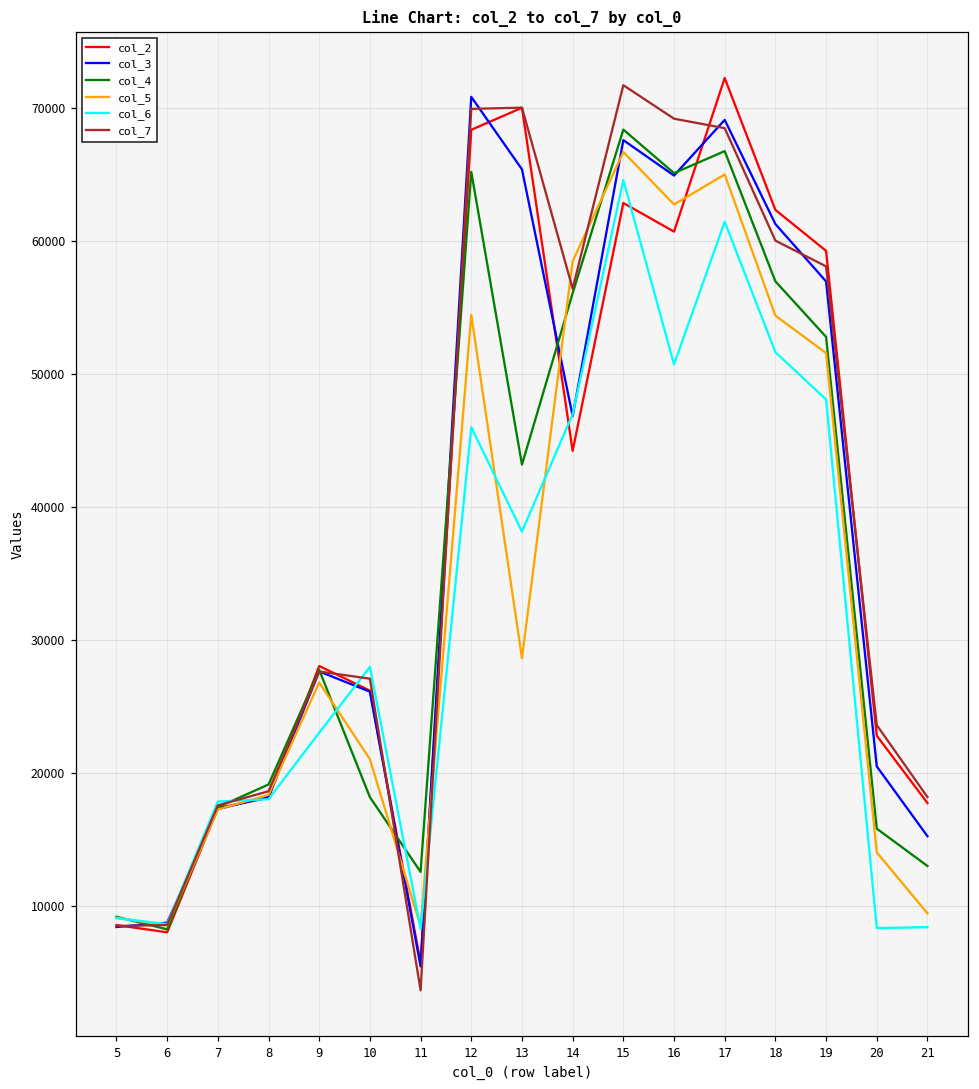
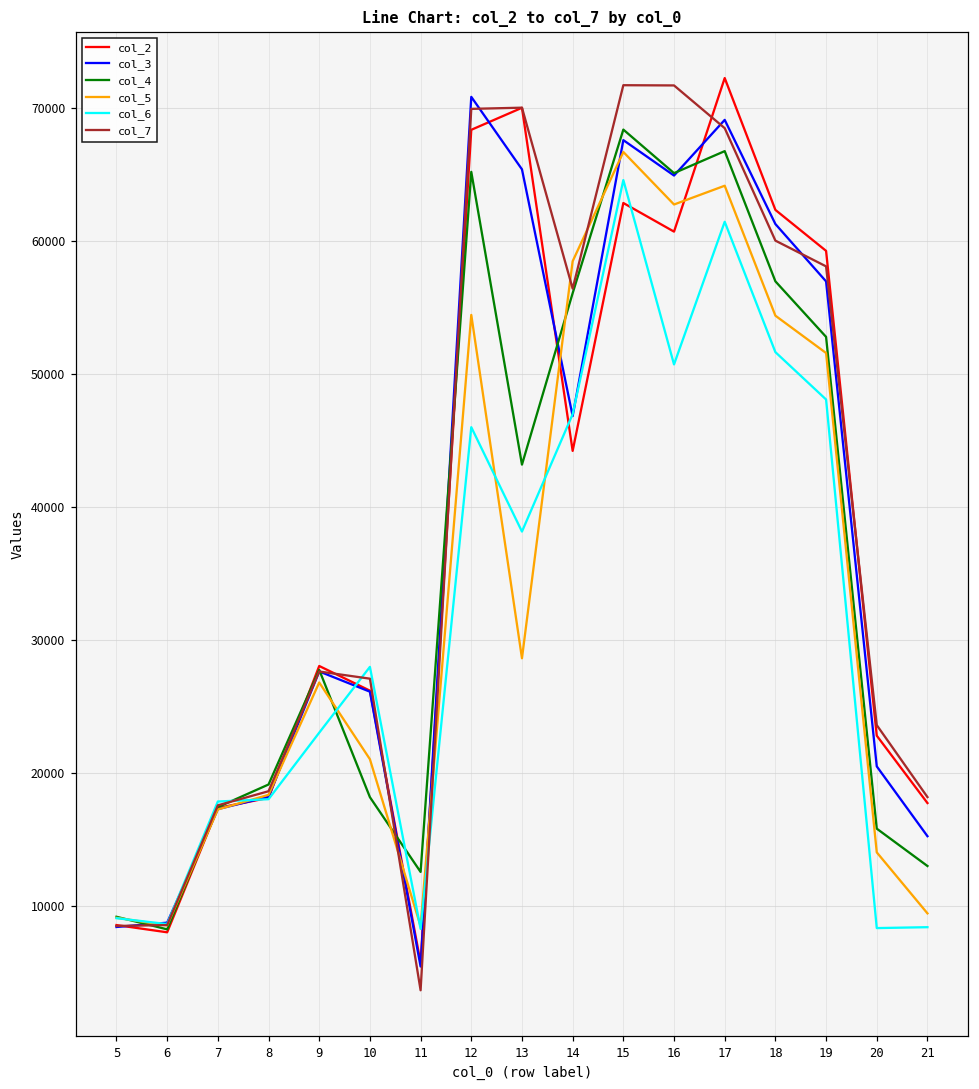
col_7, 16: 69200 -> 71700
col_5, 17: 65000 -> 64100
